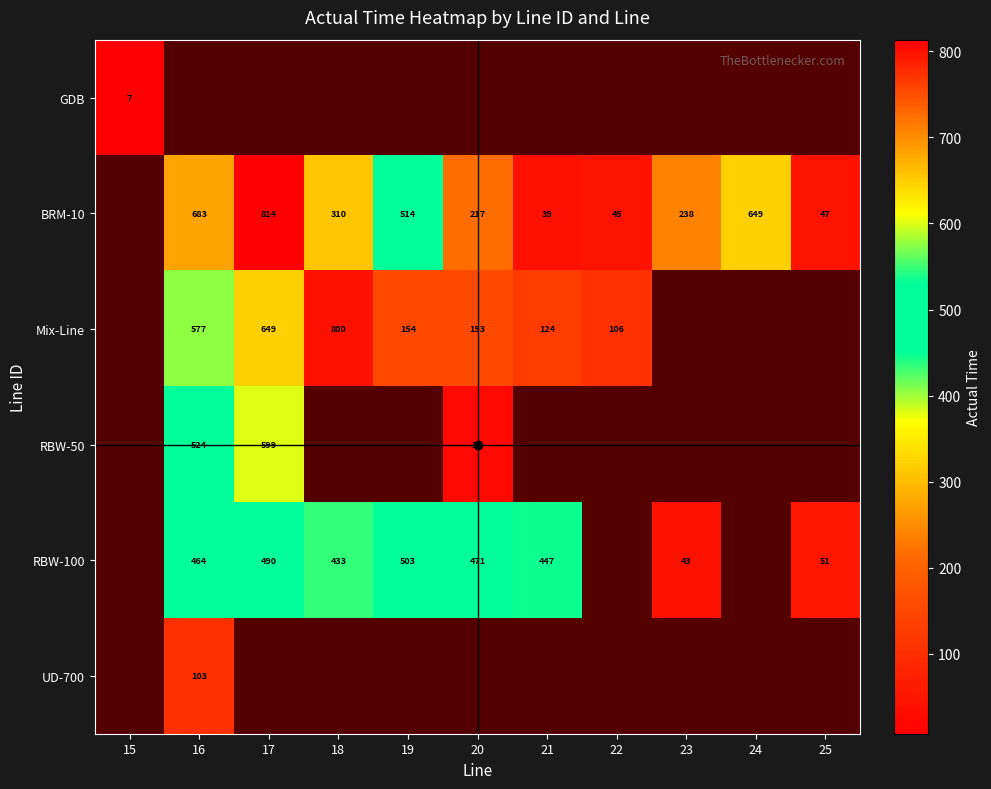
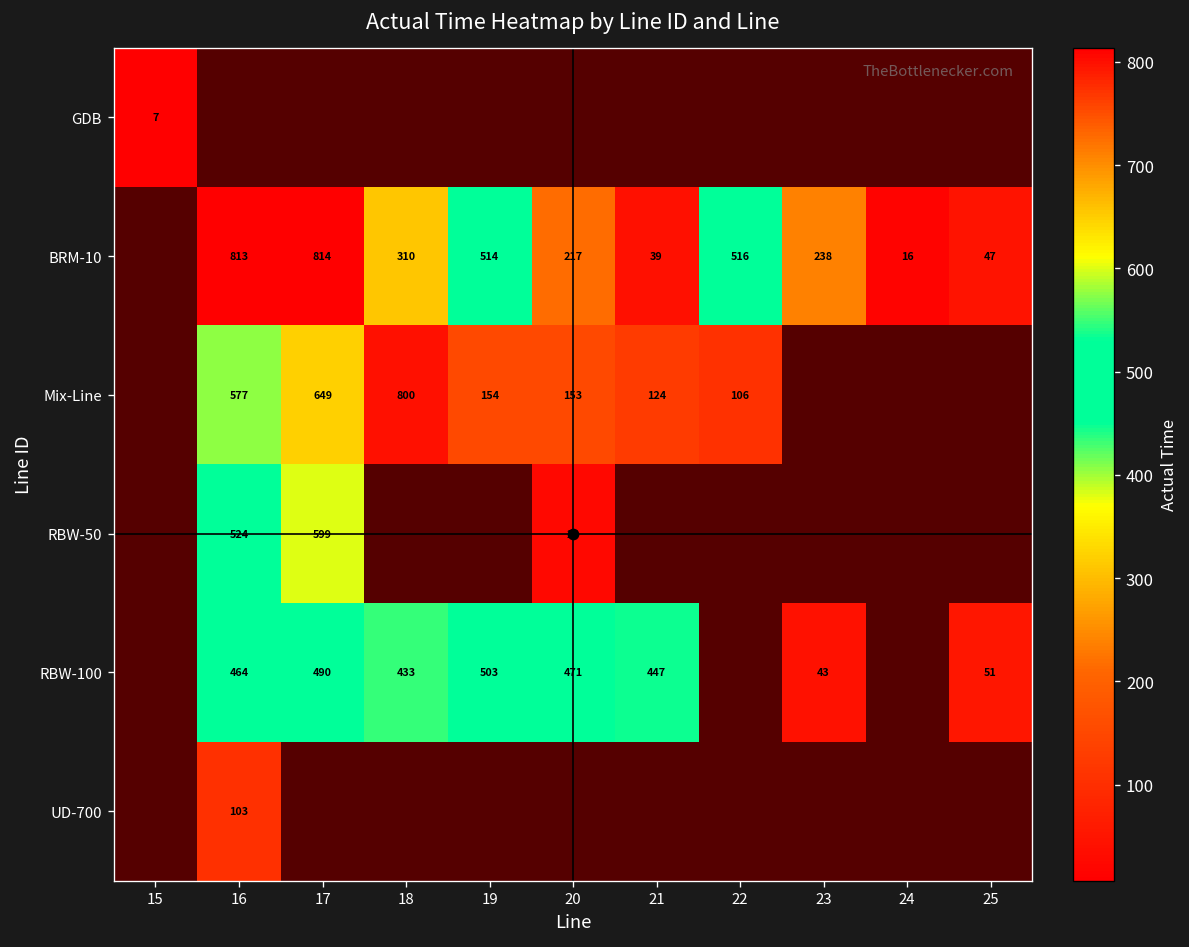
BRM-10, 16: 683 -> 813
BRM-10, 22: 45 -> 516
BRM-10, 24: 649 -> 16
